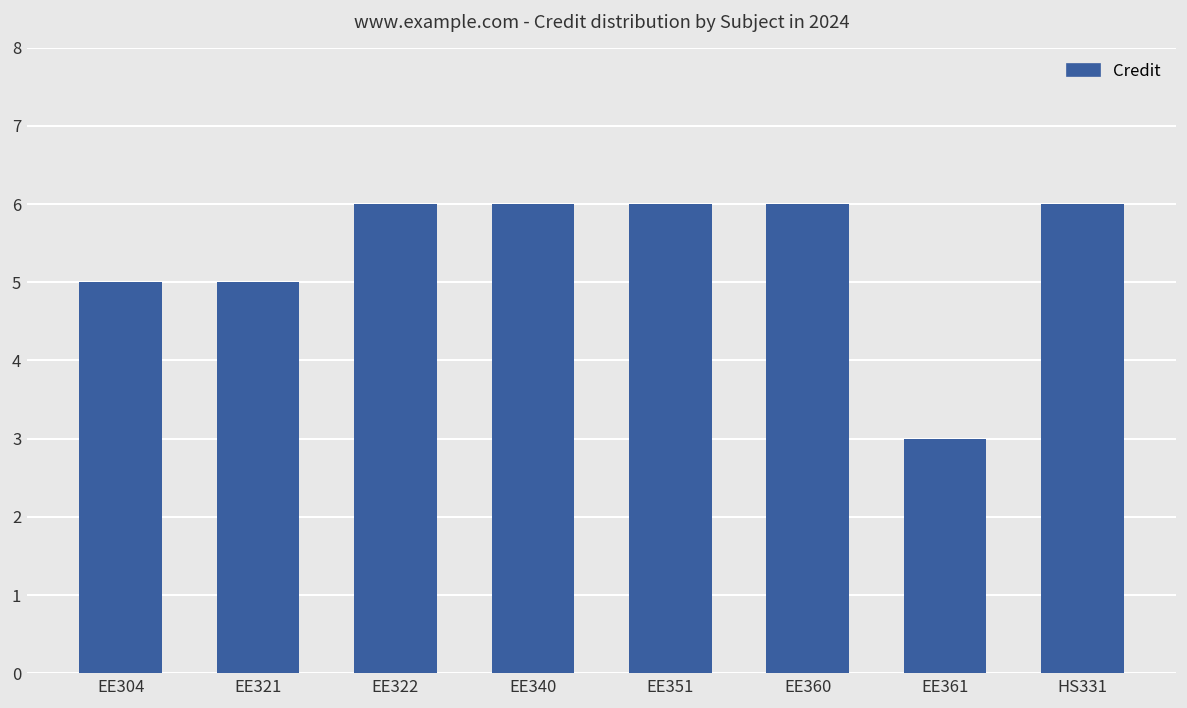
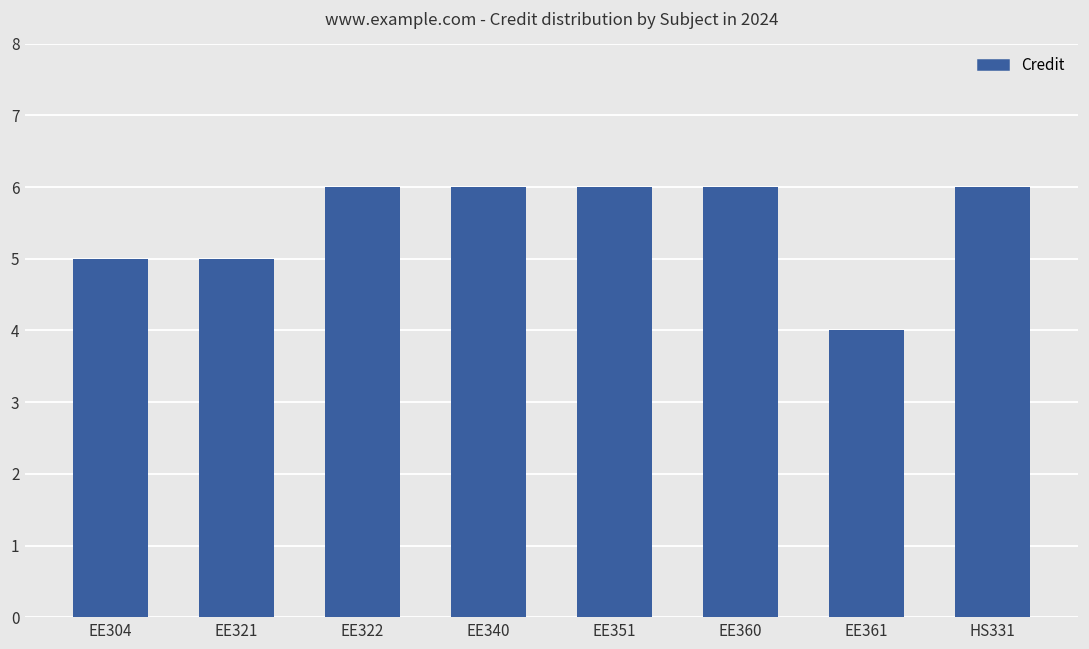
EE361: 3 -> 4
